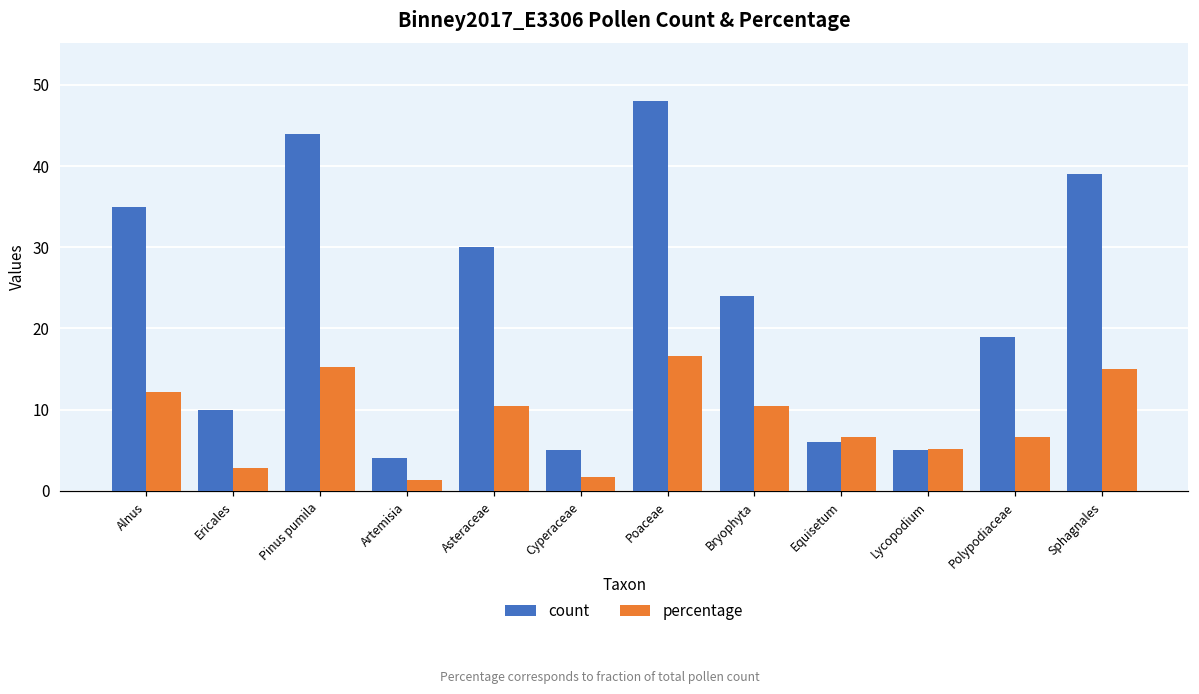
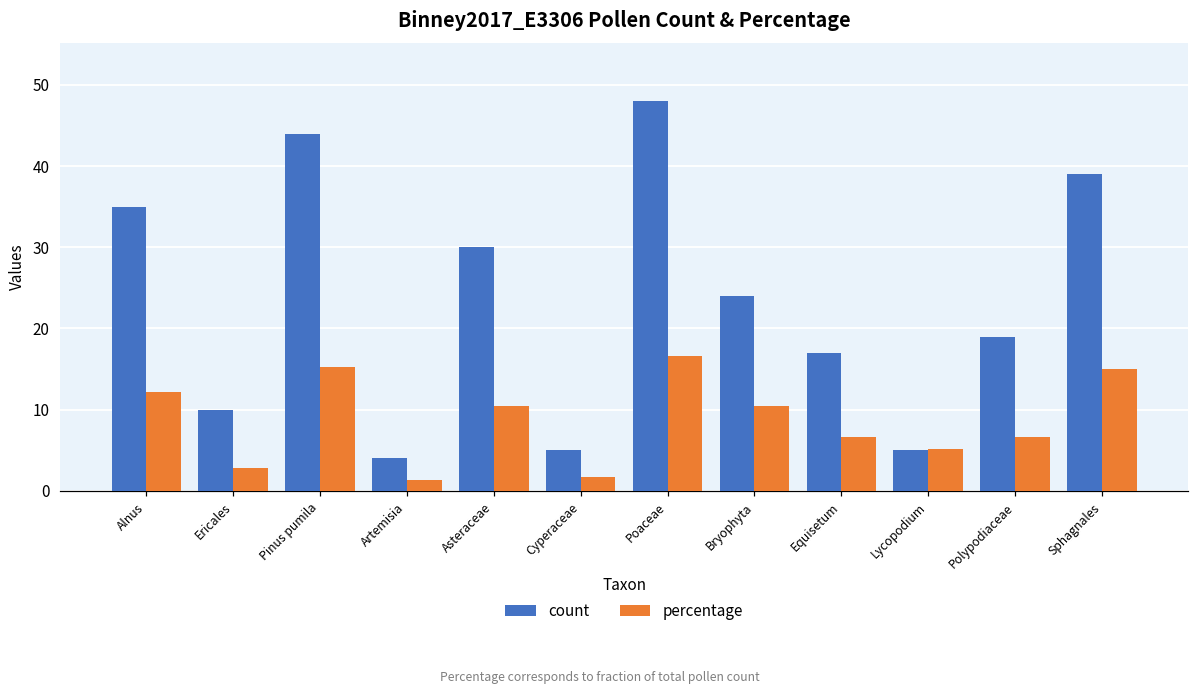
count, Equisetum: 6 -> 17
